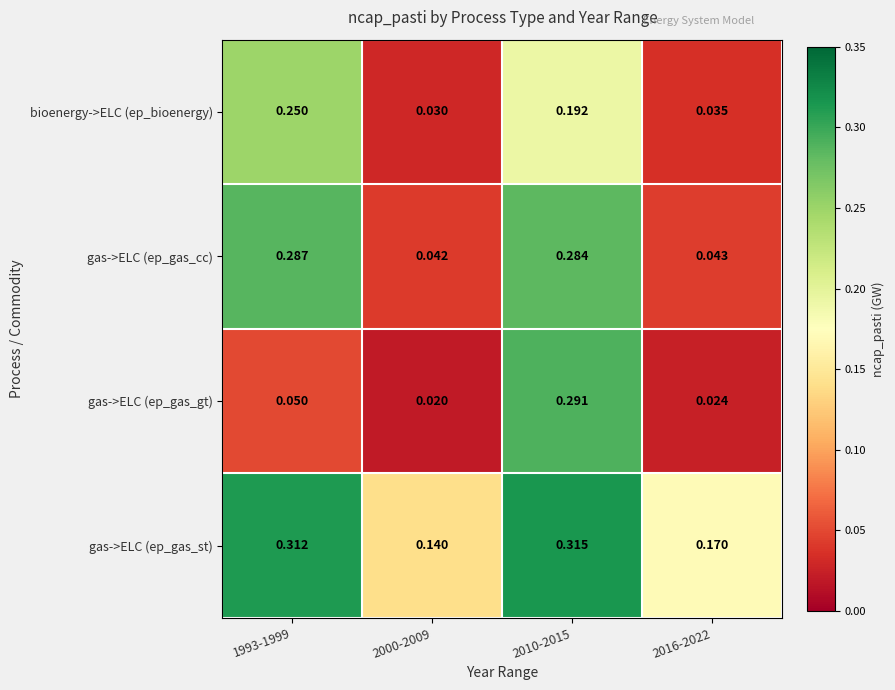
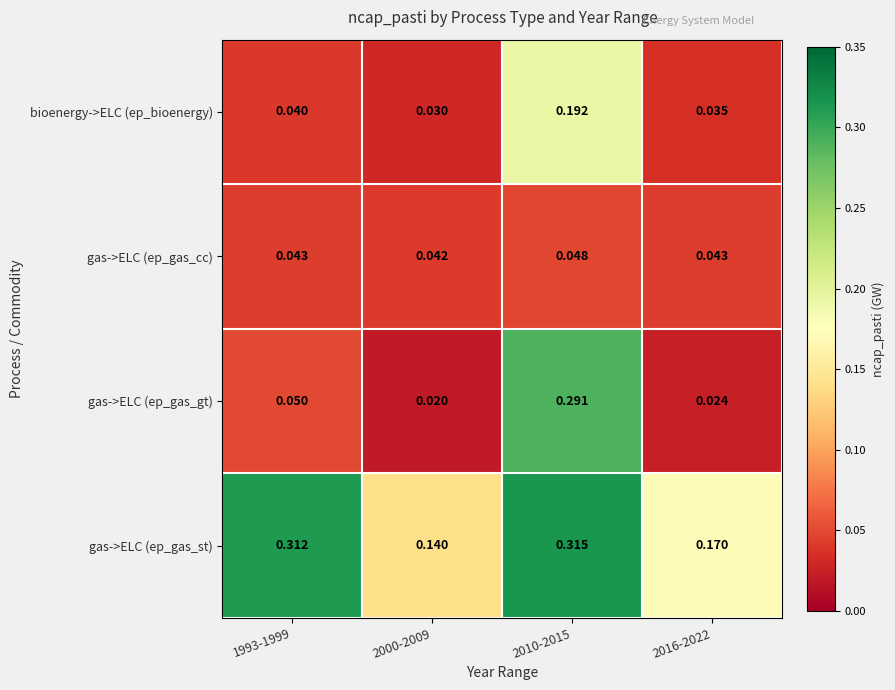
bioenergy->ELC (ep_bioenergy), 1993-1999: 0.250 -> 0.040
gas->ELC (ep_gas_cc), 1993-1999: 0.287 -> 0.043
gas->ELC (ep_gas_cc), 2010-2015: 0.284 -> 0.048
